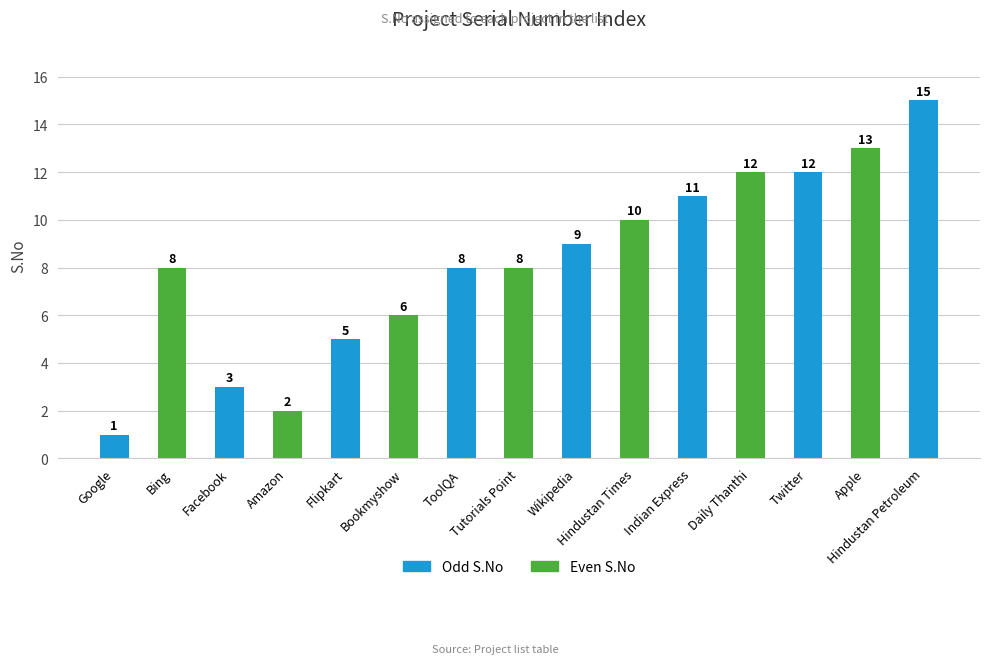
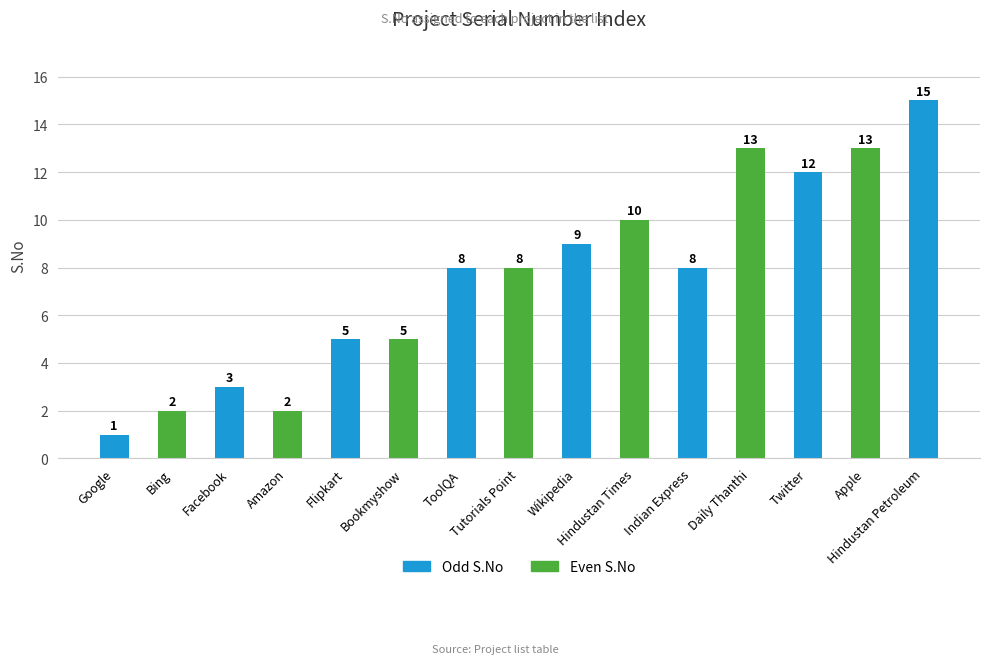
Bing: 8 -> 2
Bookmyshow: 6 -> 5
Indian Express: 11 -> 8
Daily Thanthi: 12 -> 13
